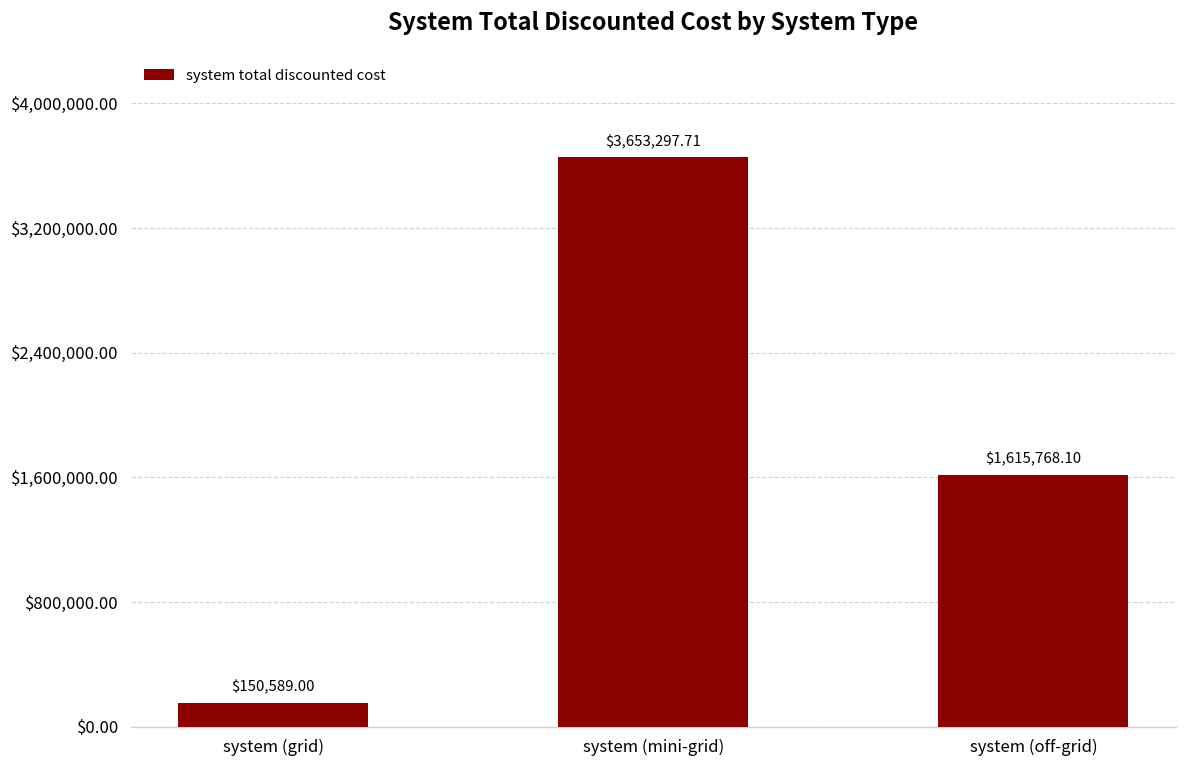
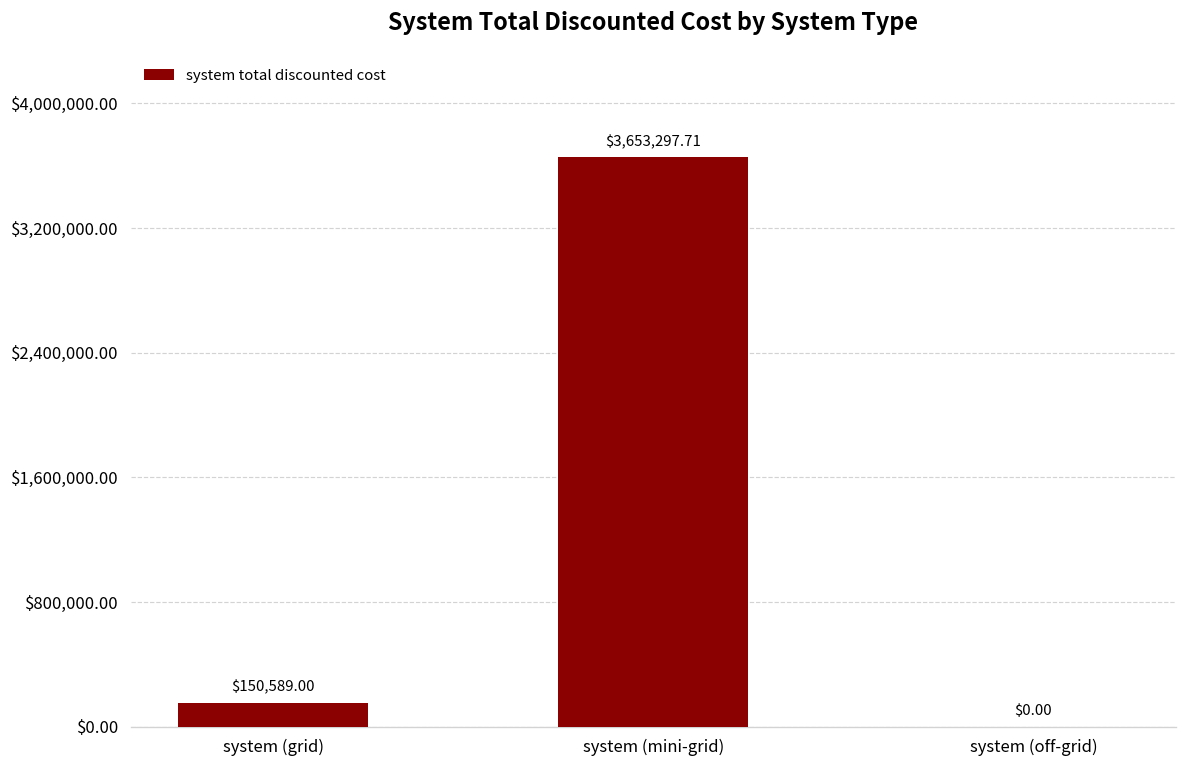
system (off-grid): $1,615,768.10 -> $0.00
